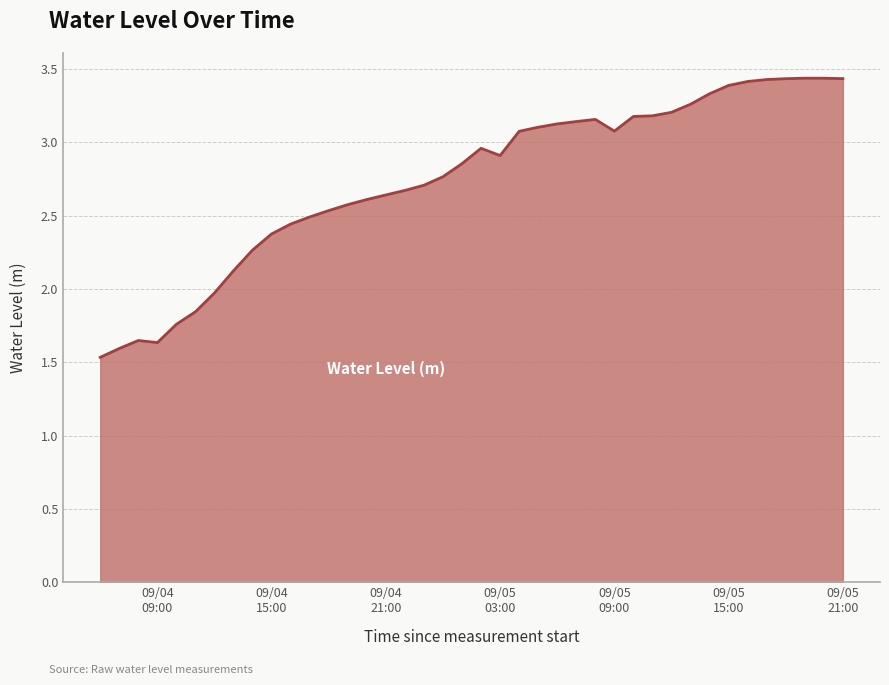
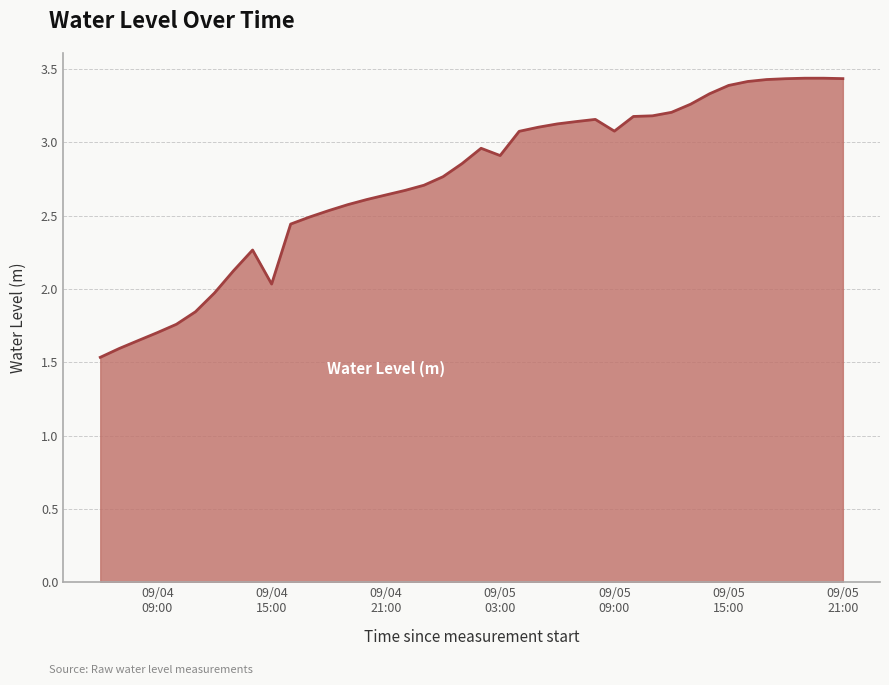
09/04 09:00: 1.63 -> 1.70
09/04 15:00: 2.38 -> 2.03
